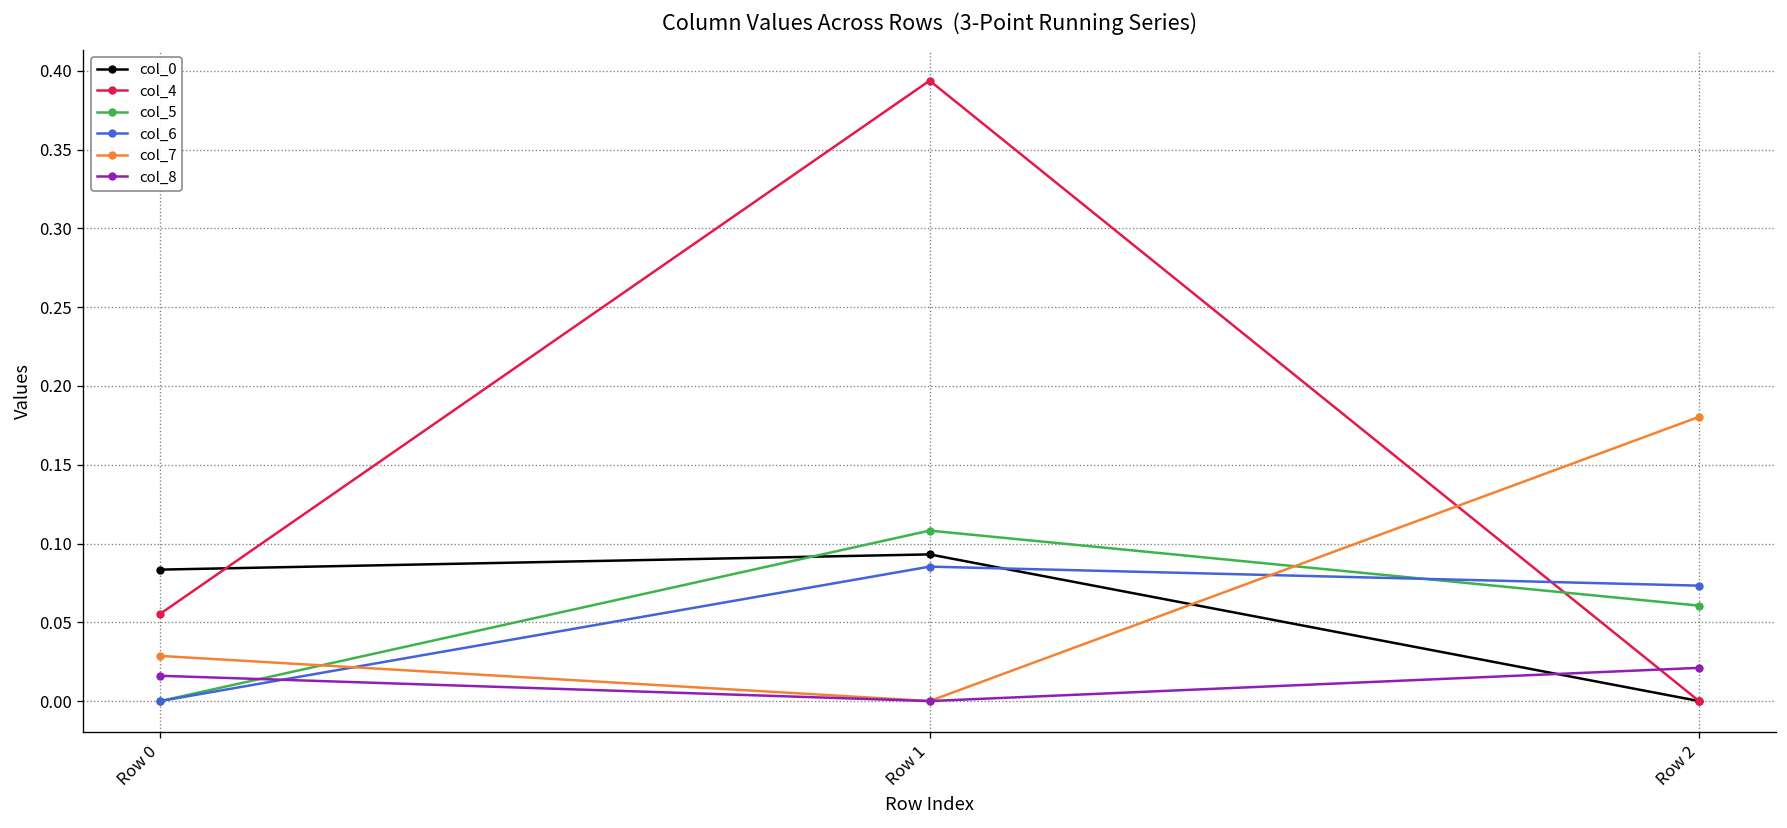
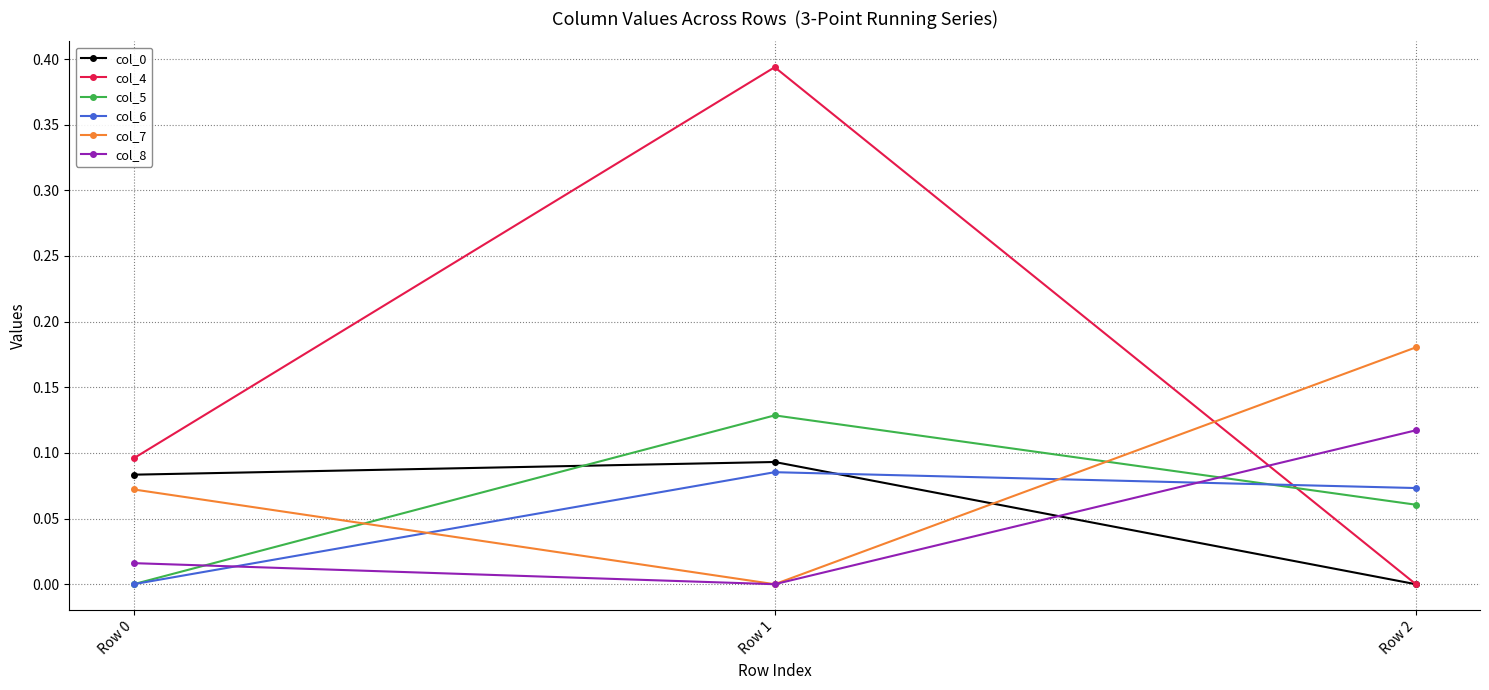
col_4, Row 0: 0.055 -> 0.096
col_7, Row 0: 0.029 -> 0.072
col_5, Row 1: 0.108 -> 0.129
col_8, Row 2: 0.021 -> 0.117
